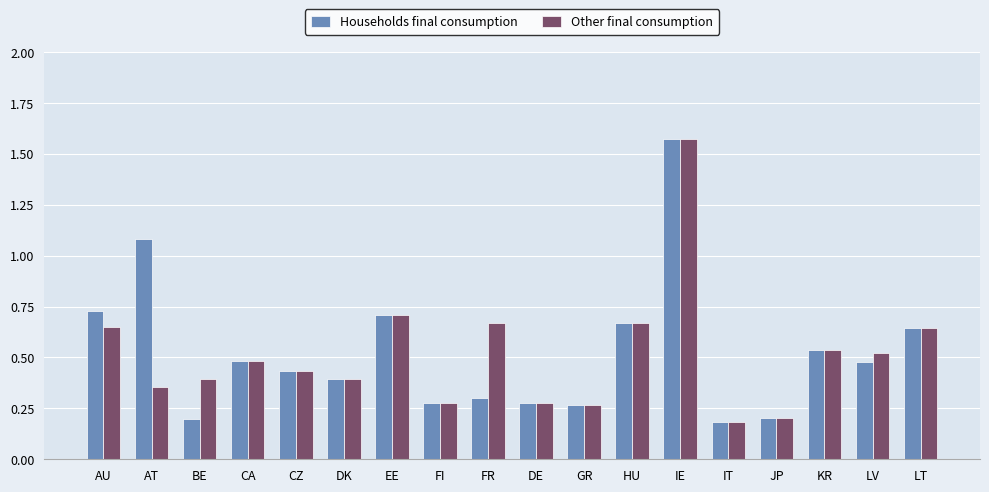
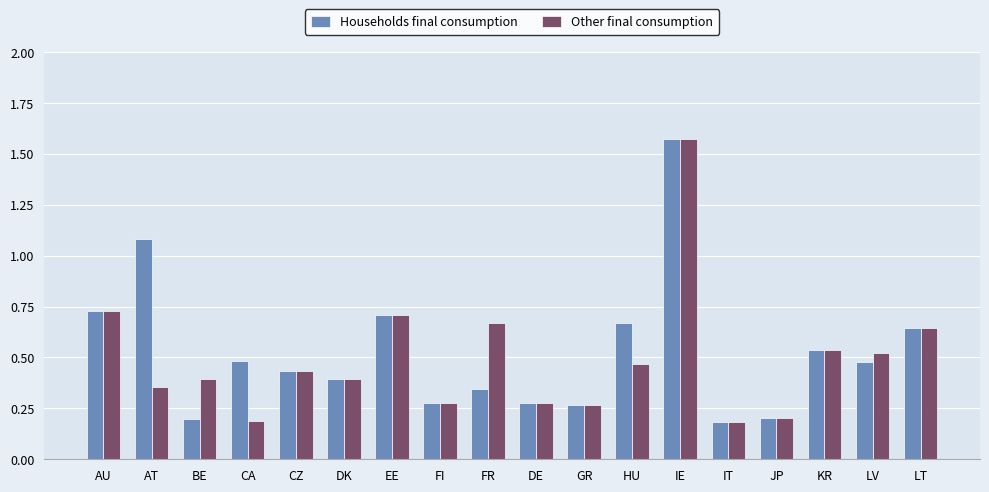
Other final consumption, AU: 0.65 -> 0.73
Other final consumption, CA: 0.48 -> 0.19
Households final consumption, FR: 0.30 -> 0.34
Other final consumption, HU: 0.67 -> 0.47
